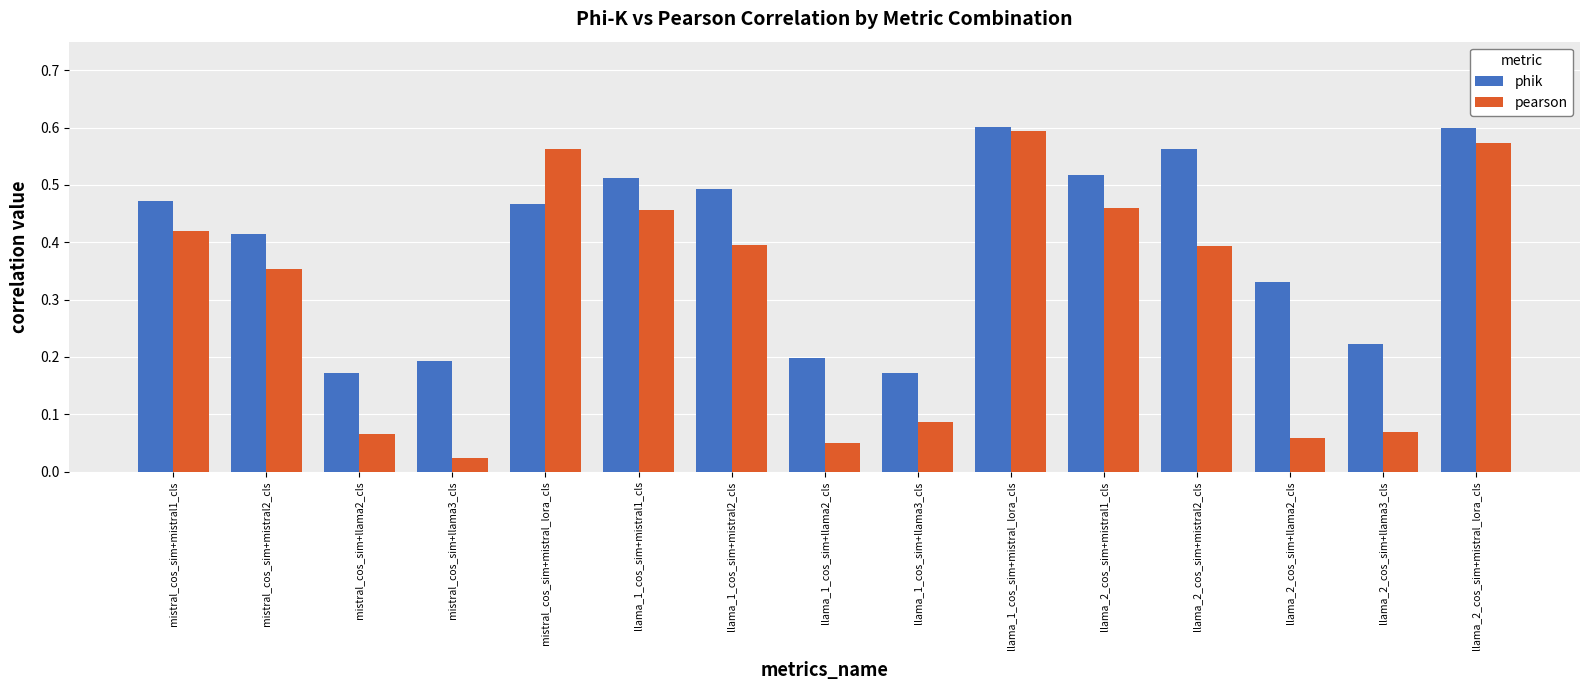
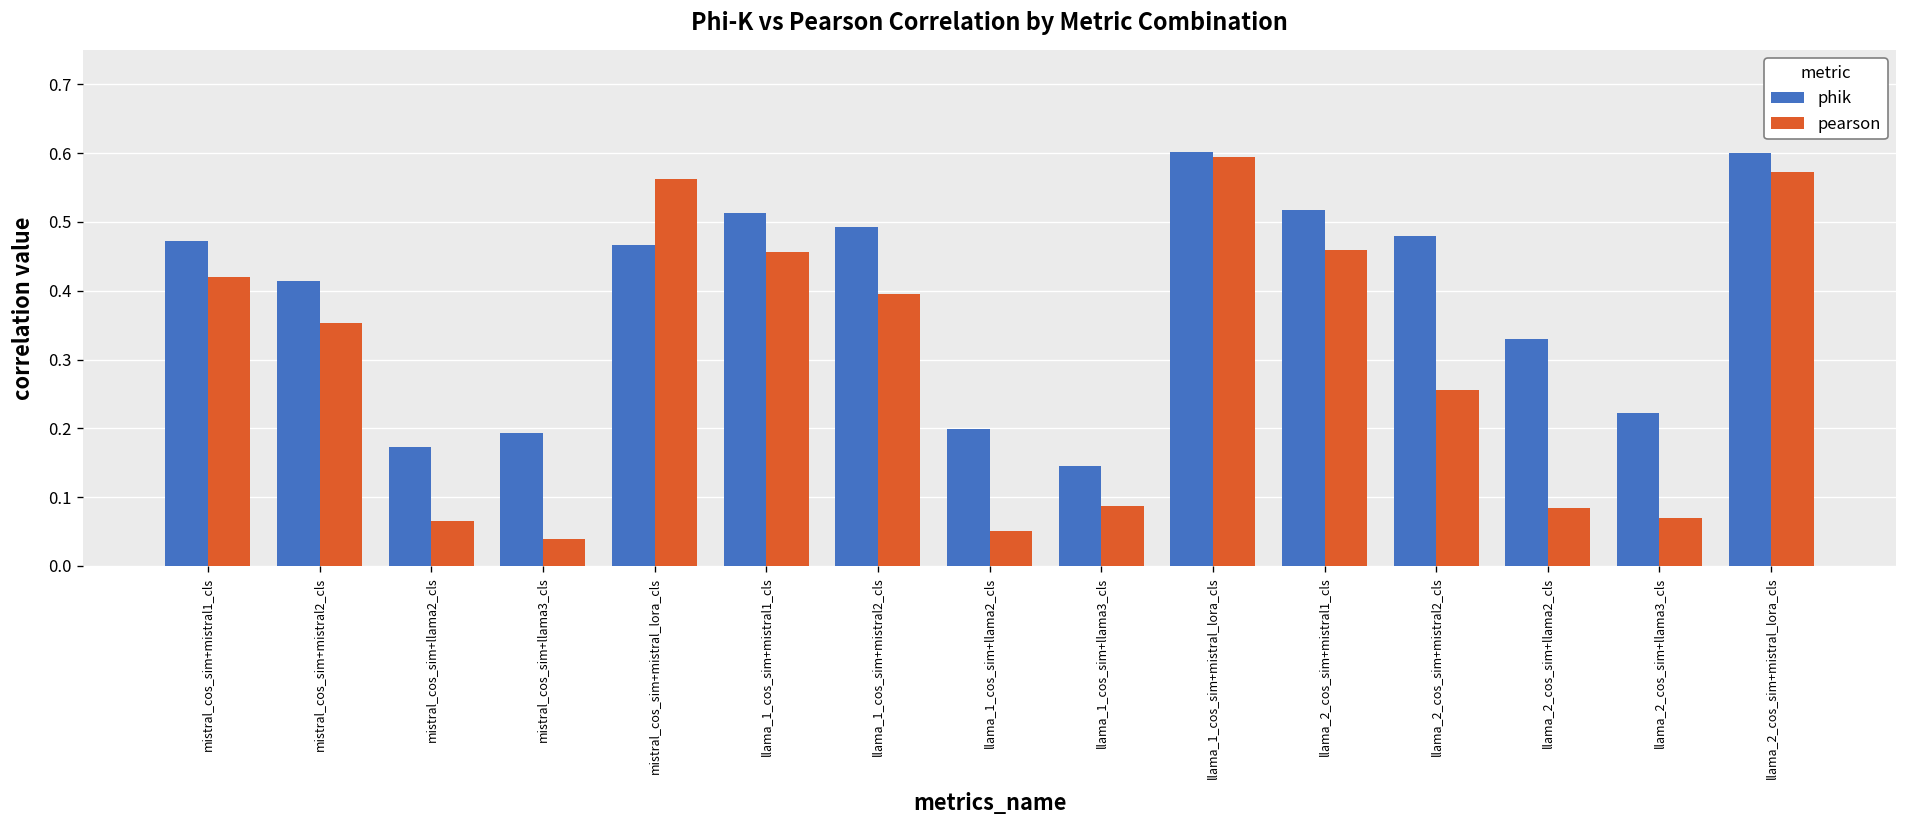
pearson, mistral_cos_sim+llama3_cls: 0.02 -> 0.04
phik, llama_1_cos_sim+llama3_cls: 0.17 -> 0.14
phik, llama_2_cos_sim+mistral2_cls: 0.56 -> 0.48
pearson, llama_2_cos_sim+mistral2_cls: 0.39 -> 0.26
pearson, llama_2_cos_sim+llama2_cls: 0.06 -> 0.08
